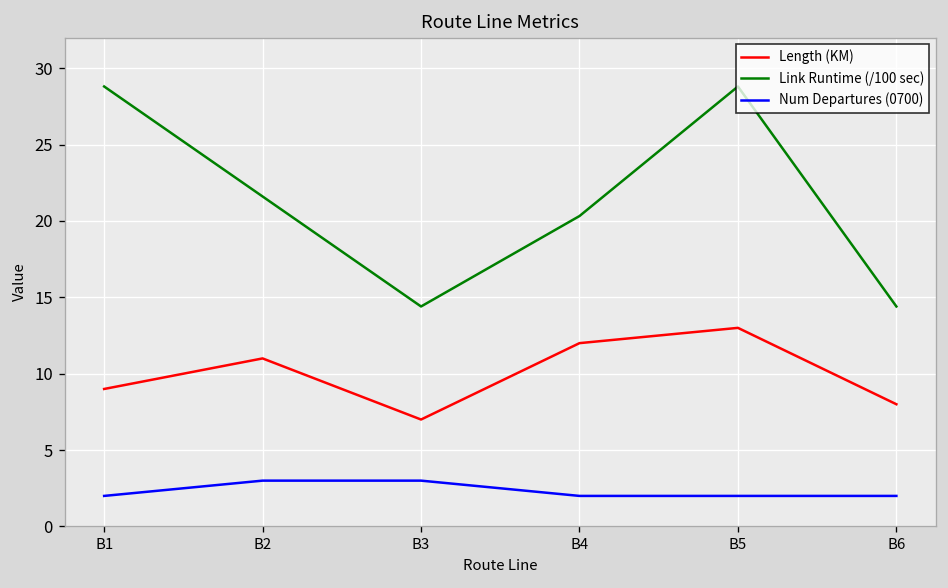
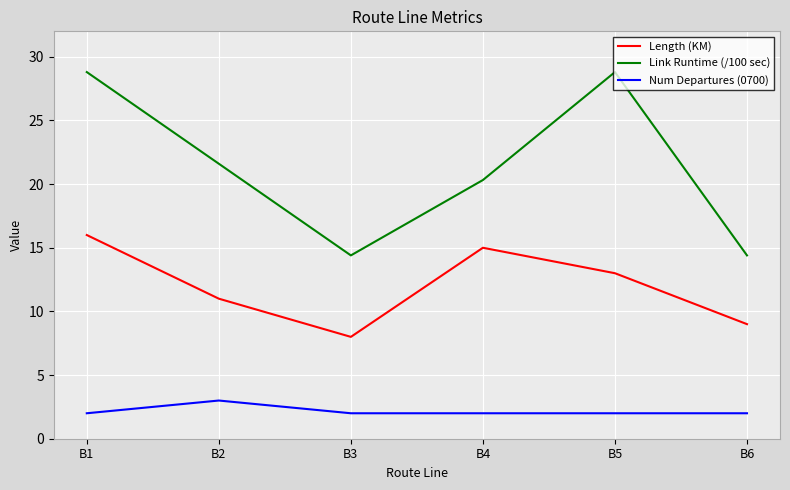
Length (KM), B1: 9 -> 16
Length (KM), B3: 7 -> 8
Num Departures (0700), B3: 3 -> 2
Length (KM), B4: 12 -> 15
Length (KM), B6: 8 -> 9
